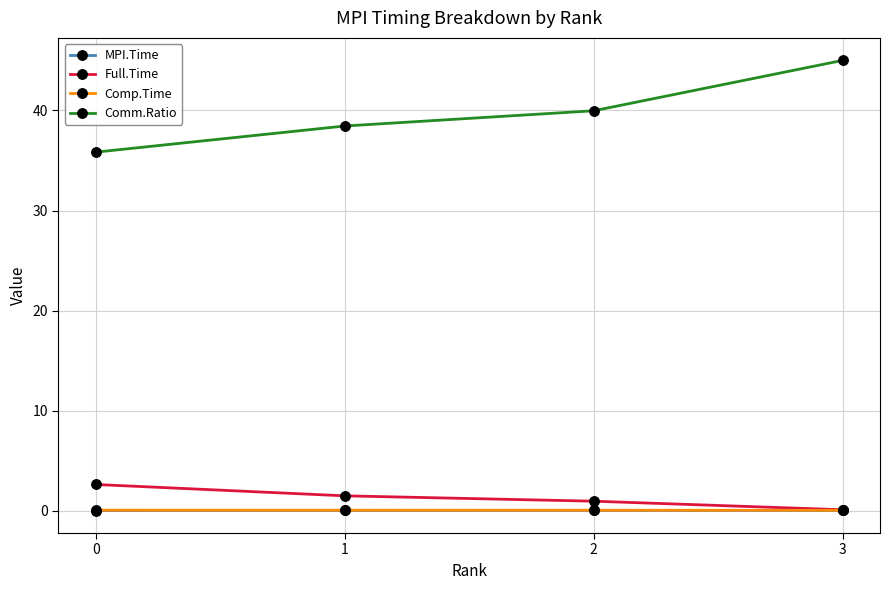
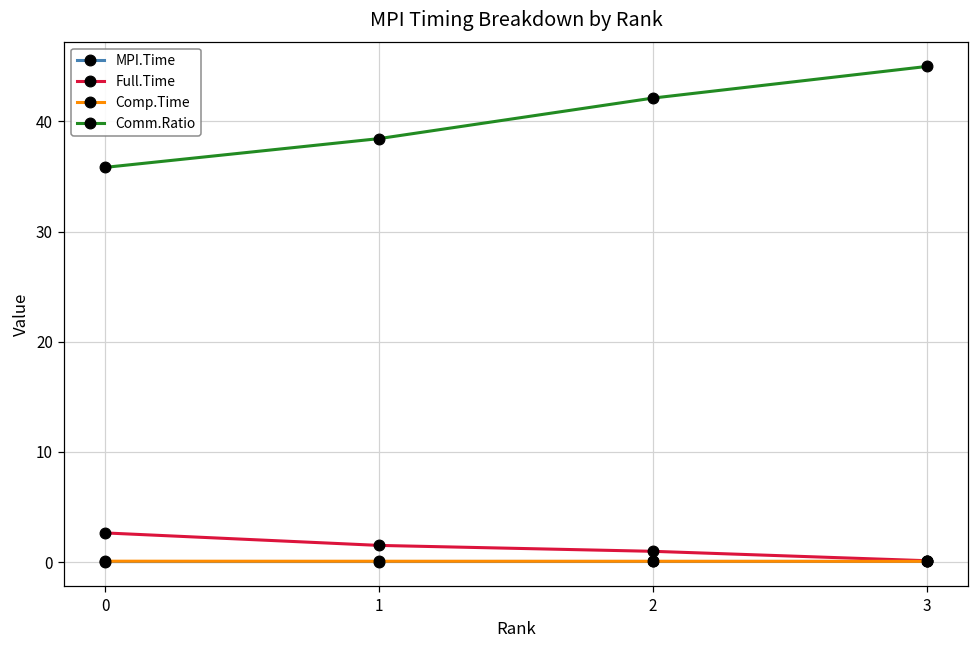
Comm.Ratio, 2: 40.0 -> 42.1
